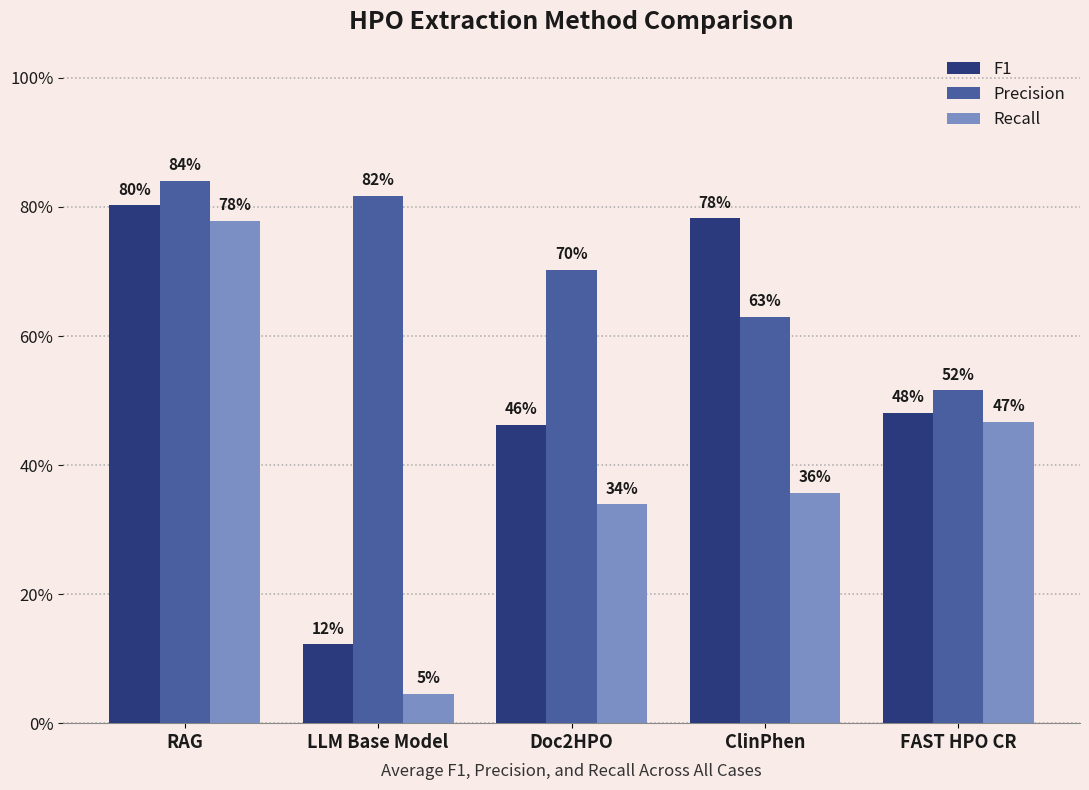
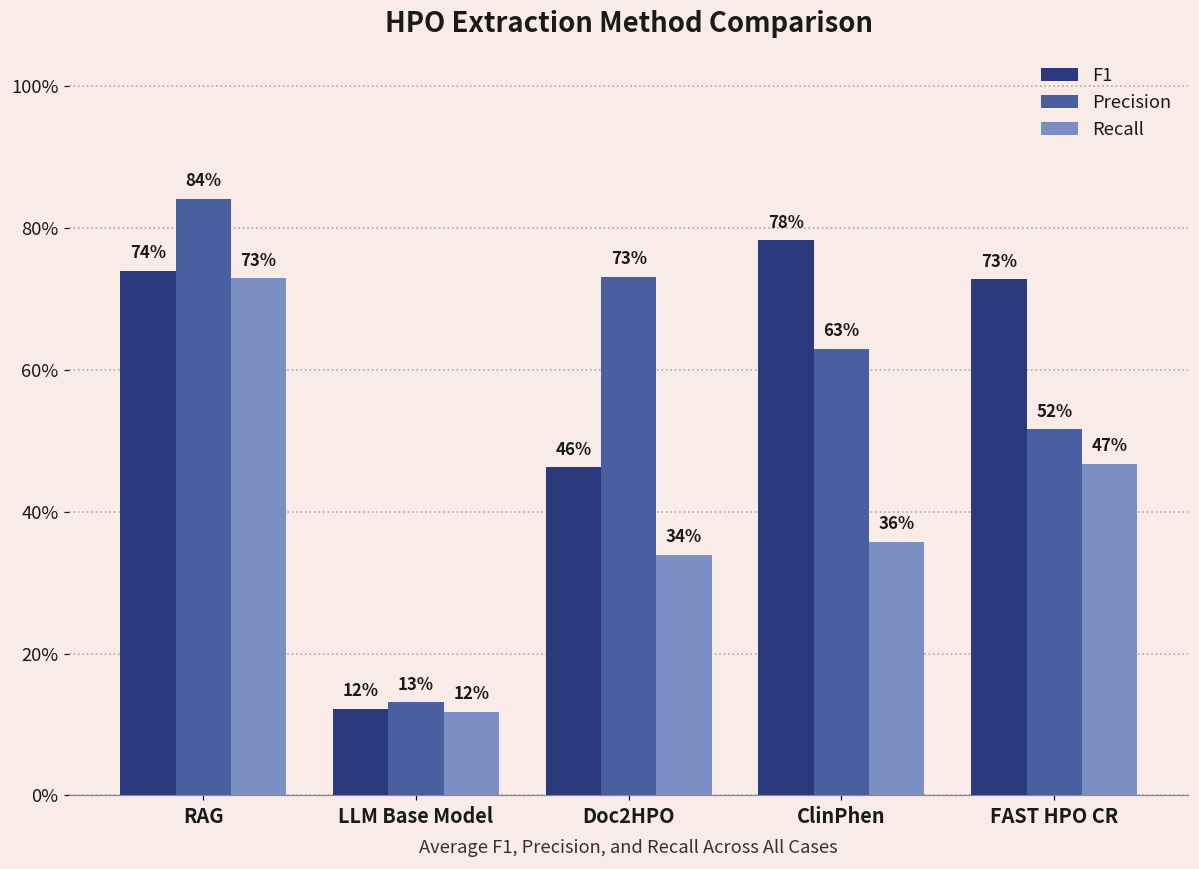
F1, RAG: 80% -> 74%
Recall, RAG: 78% -> 73%
Precision, LLM Base Model: 82% -> 13%
Recall, LLM Base Model: 5% -> 12%
Precision, Doc2HPO: 70% -> 73%
F1, FAST HPO CR: 48% -> 73%
